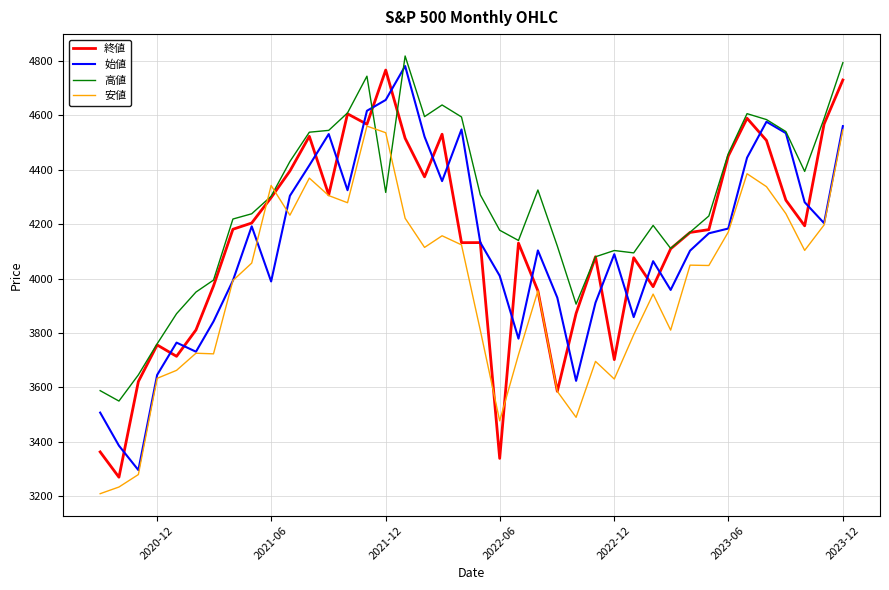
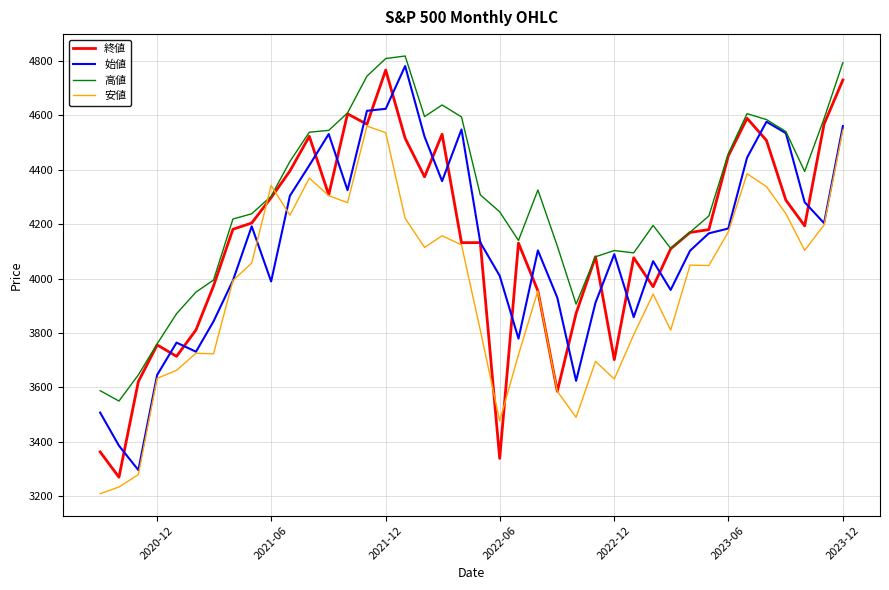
始値, 2021-12: 4660 -> 4620
高値, 2021-12: 4320 -> 4810
高値, 2022-06: 4180 -> 4250
